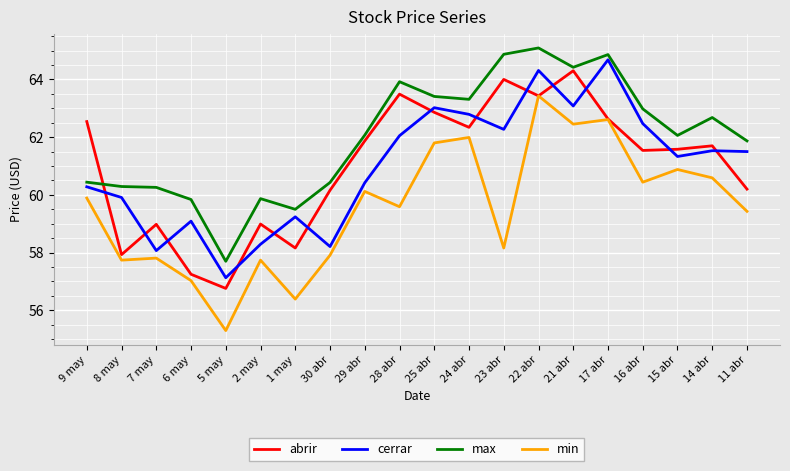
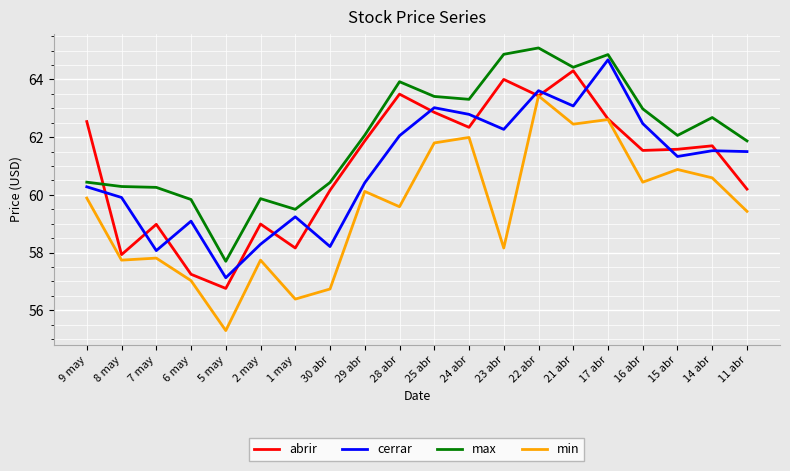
min, 30 abr: 57.9 -> 56.7
cerrar, 22 abr: 64.3 -> 63.6
